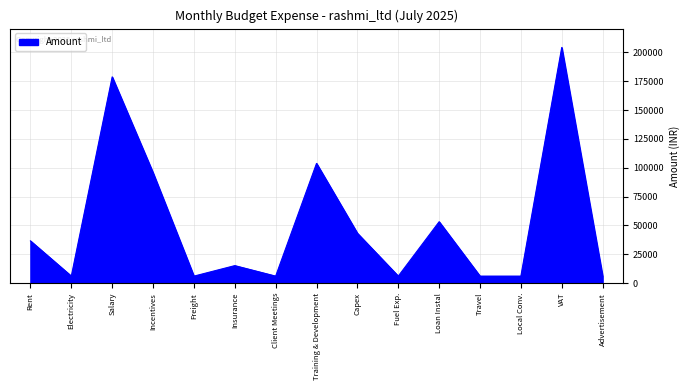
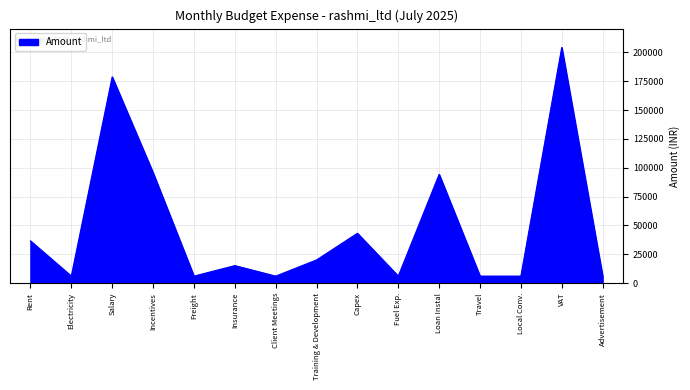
Training & Development: 104000 -> 20000
Loan Instal: 53000 -> 94000
